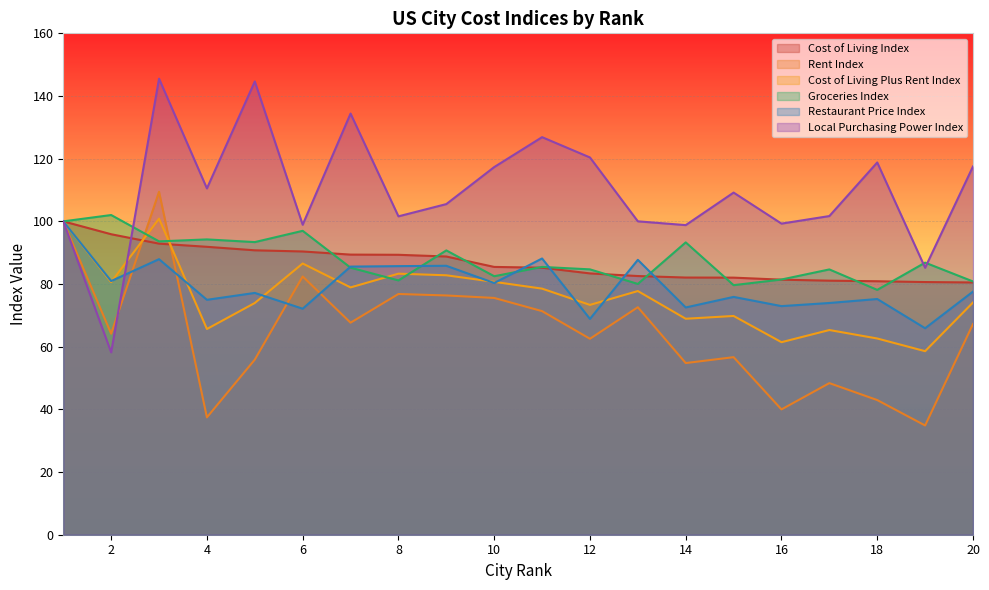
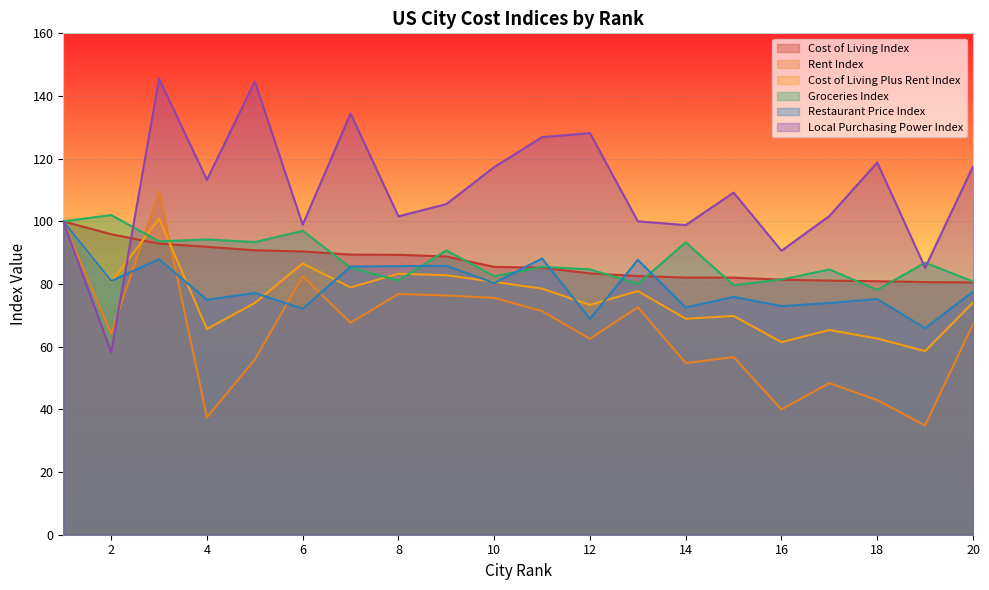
Local Purchasing Power Index, 4: 111 -> 113
Local Purchasing Power Index, 12: 120 -> 128
Local Purchasing Power Index, 16: 99 -> 91
